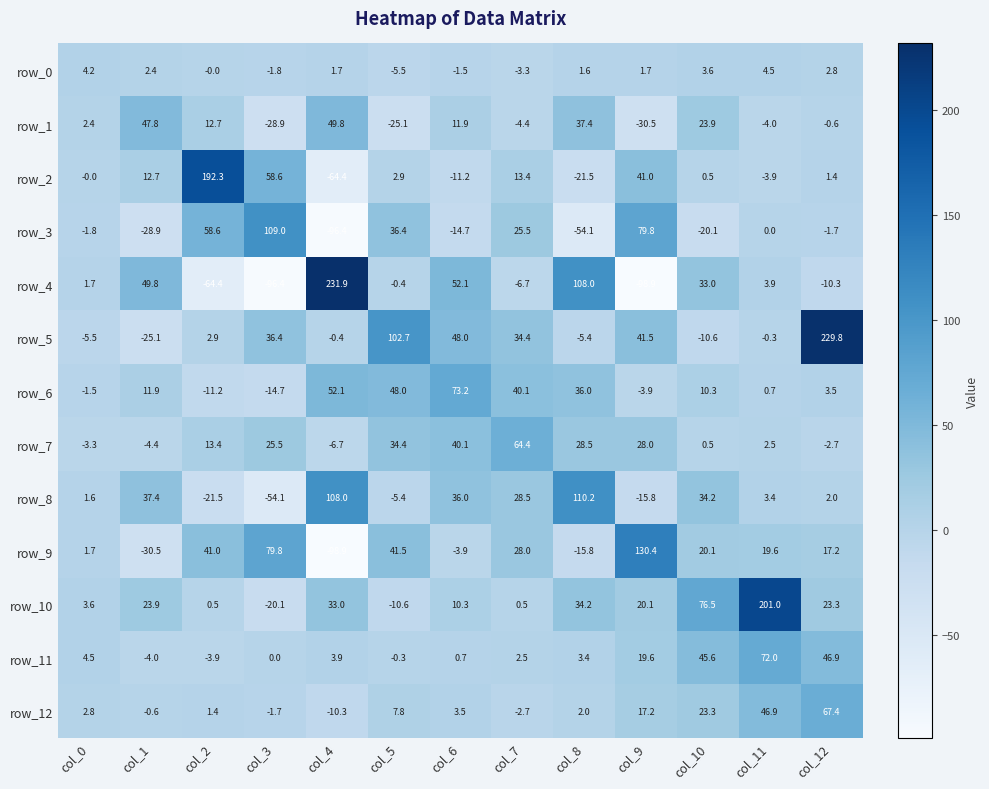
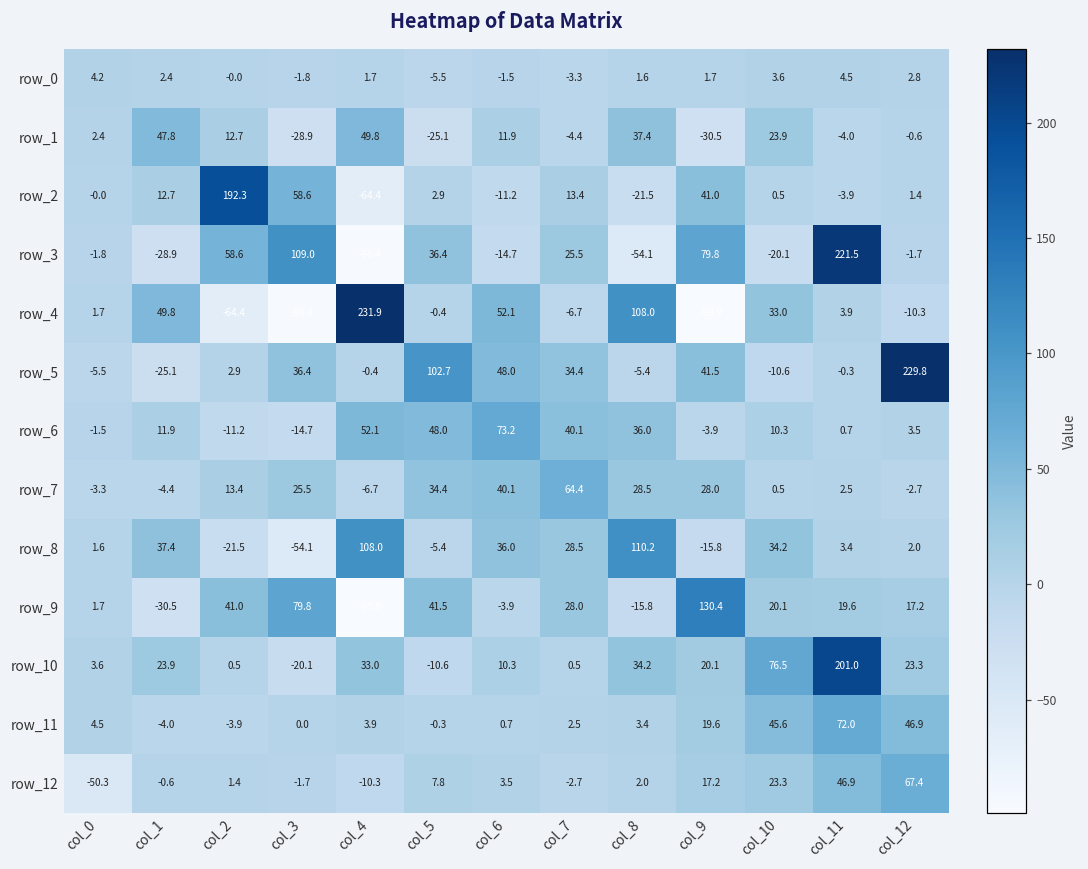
row_3, col_11: 0.0 -> 221.5
row_12, col_0: 2.8 -> -50.3
